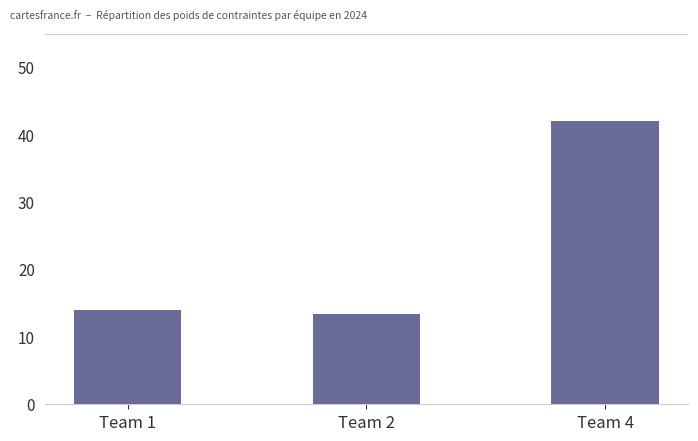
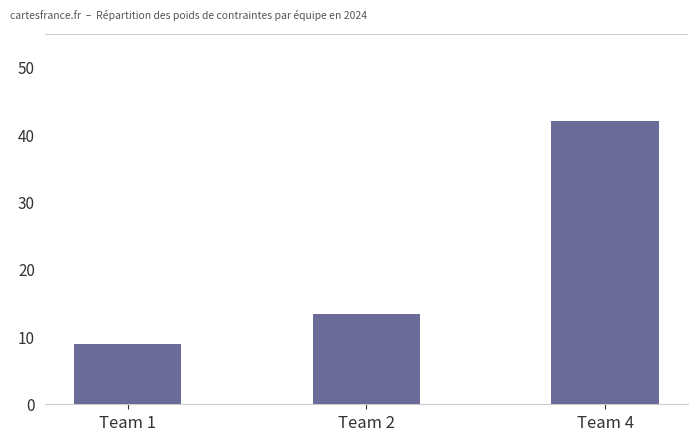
Team 1: 14 -> 9
